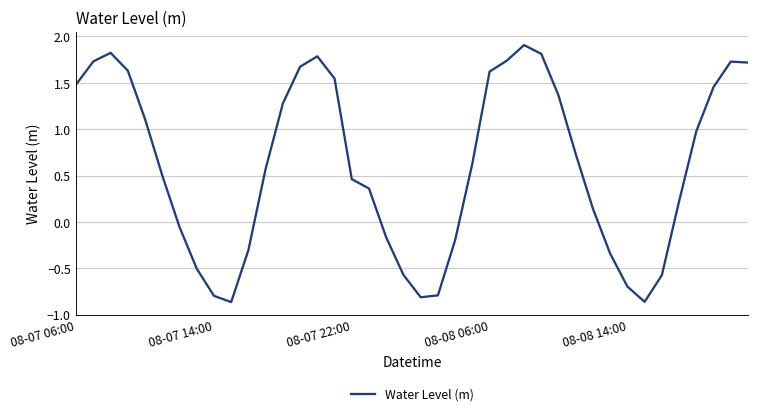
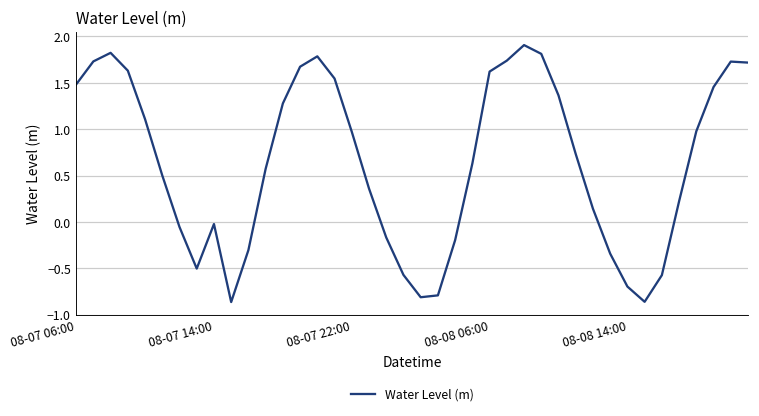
08-07 14:00: -0.8 -> 0.0
08-07 22:00: 0.5 -> 1.0
